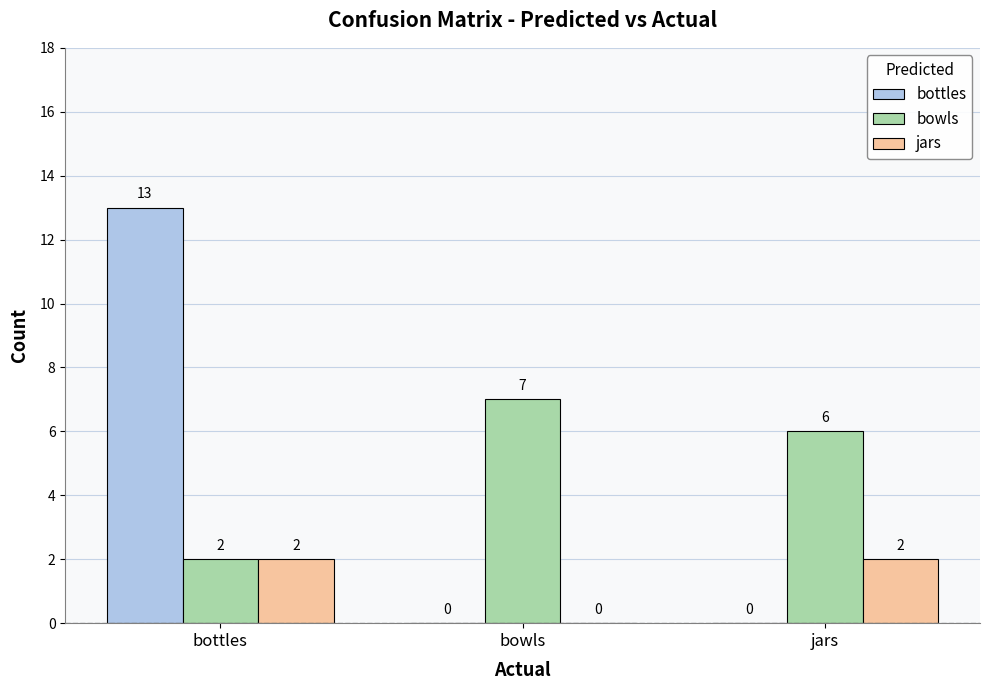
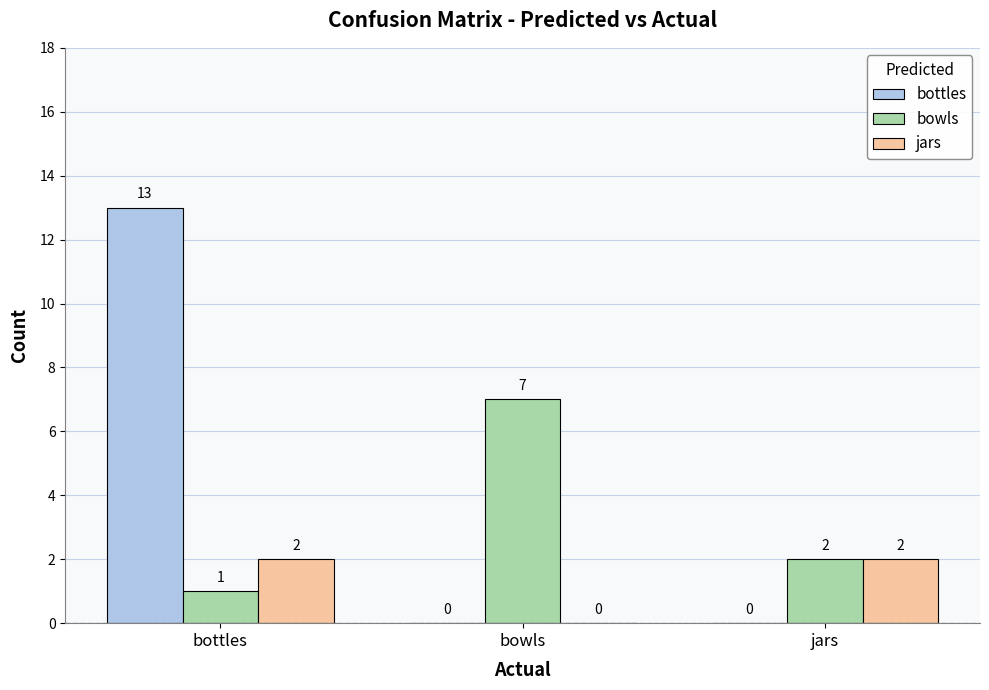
bowls, bottles: 2 -> 1
bowls, jars: 6 -> 2
